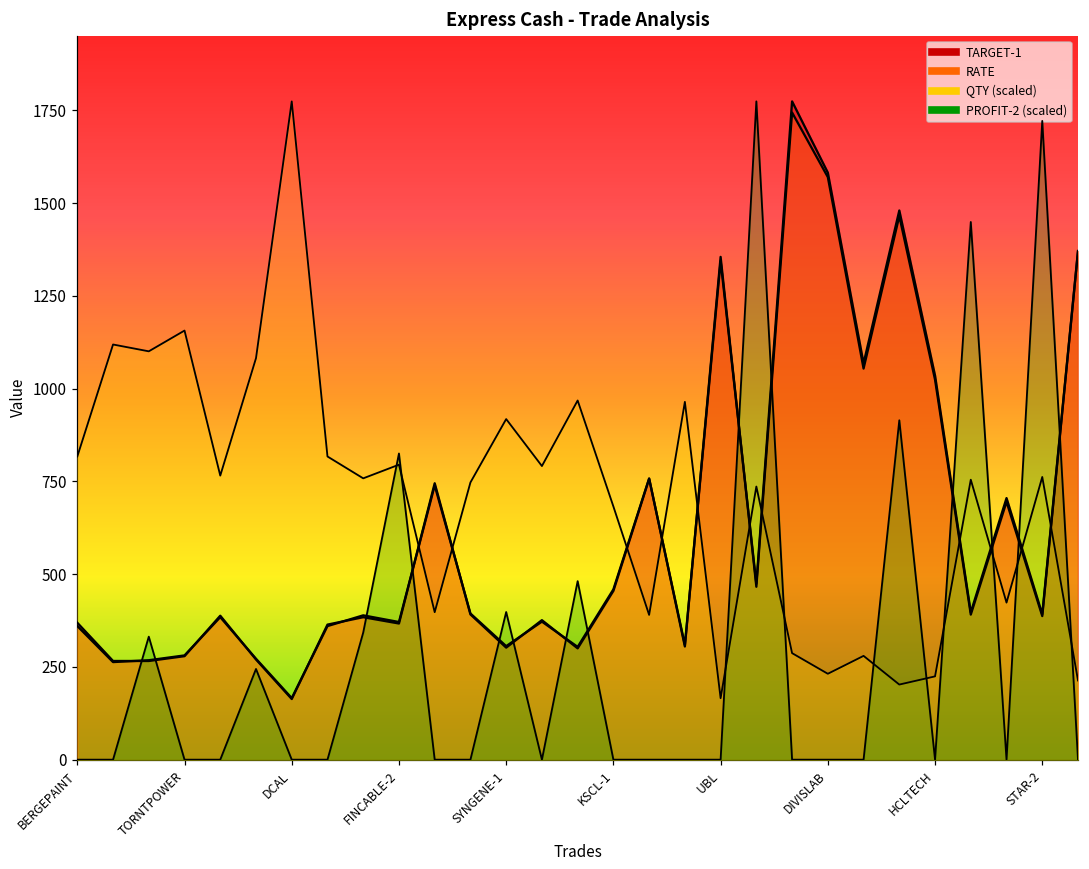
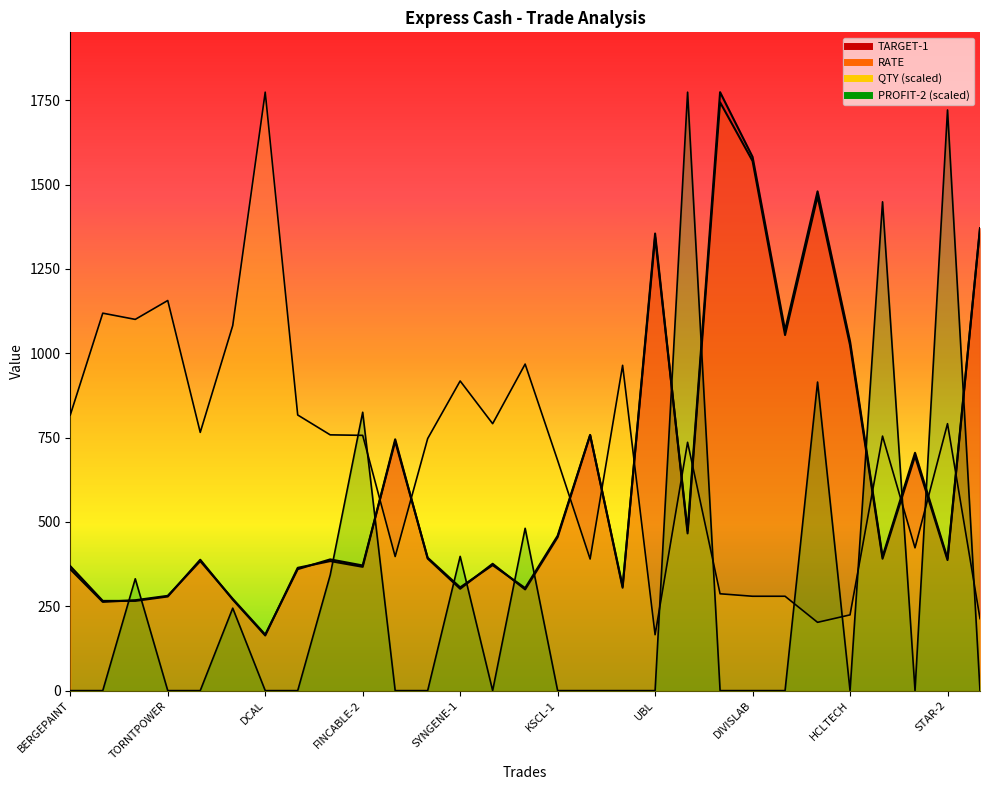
QTY (scaled), FINCABLE-2: 790 -> 760
QTY (scaled), DIVISLAB: 230 -> 280
QTY (scaled), STAR-2: 760 -> 790
